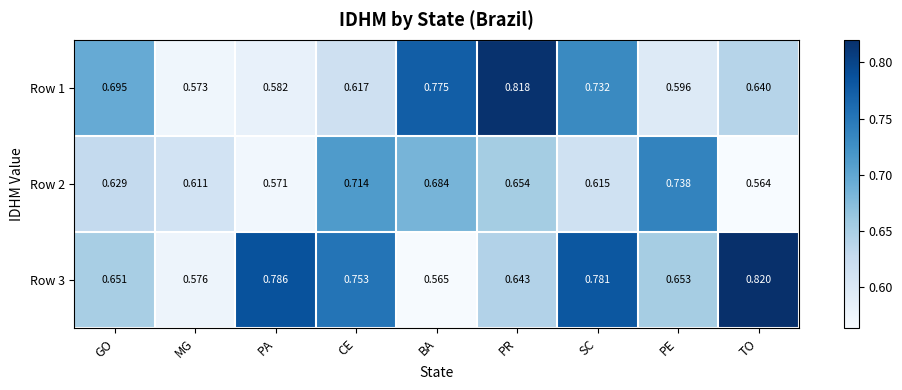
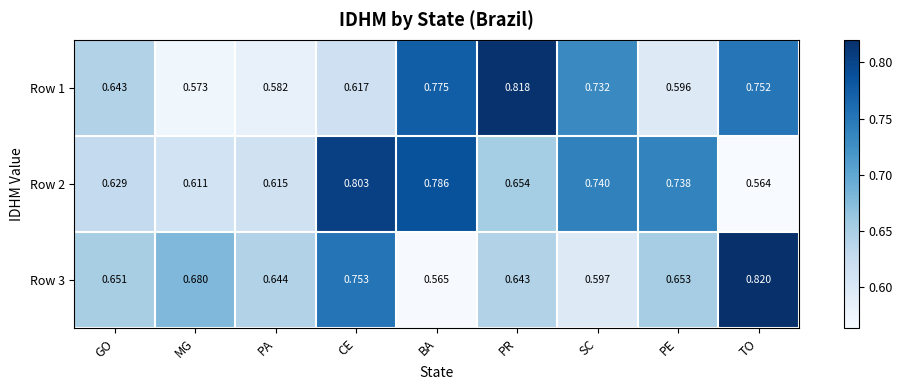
Row 1, GO: 0.695 -> 0.643
Row 1, TO: 0.640 -> 0.752
Row 2, PA: 0.571 -> 0.615
Row 2, CE: 0.714 -> 0.803
Row 2, BA: 0.684 -> 0.786
Row 2, SC: 0.615 -> 0.740
Row 3, MG: 0.576 -> 0.680
Row 3, PA: 0.786 -> 0.644
Row 3, SC: 0.781 -> 0.597
